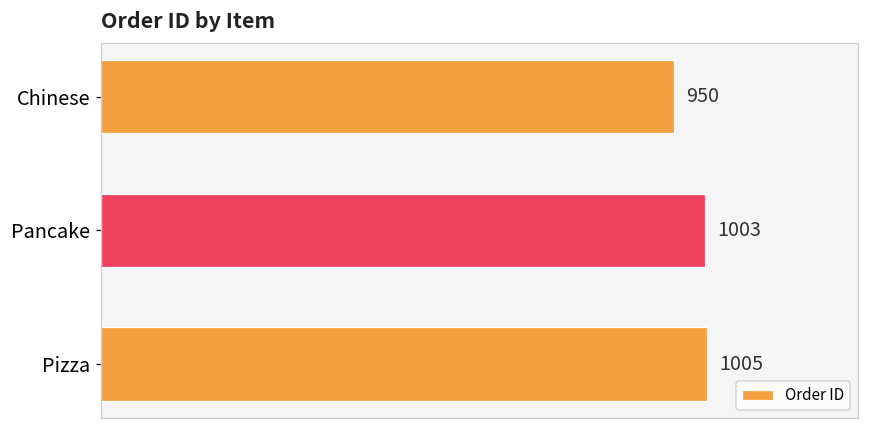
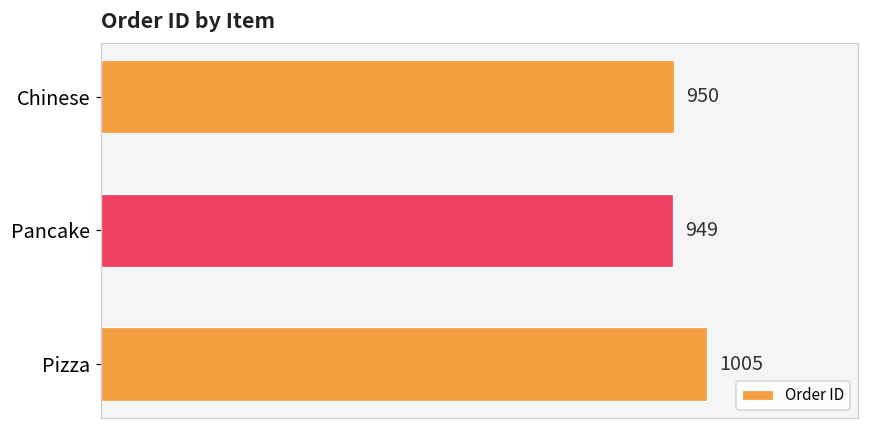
Pancake: 1003 -> 949
